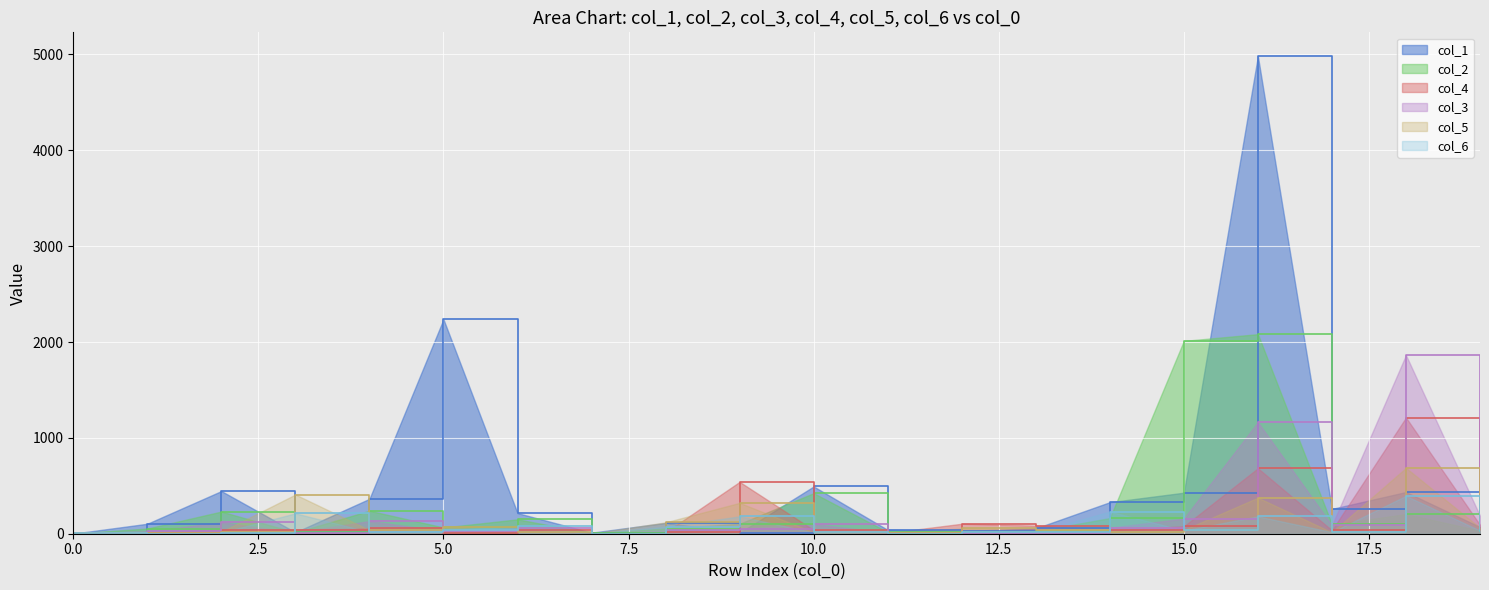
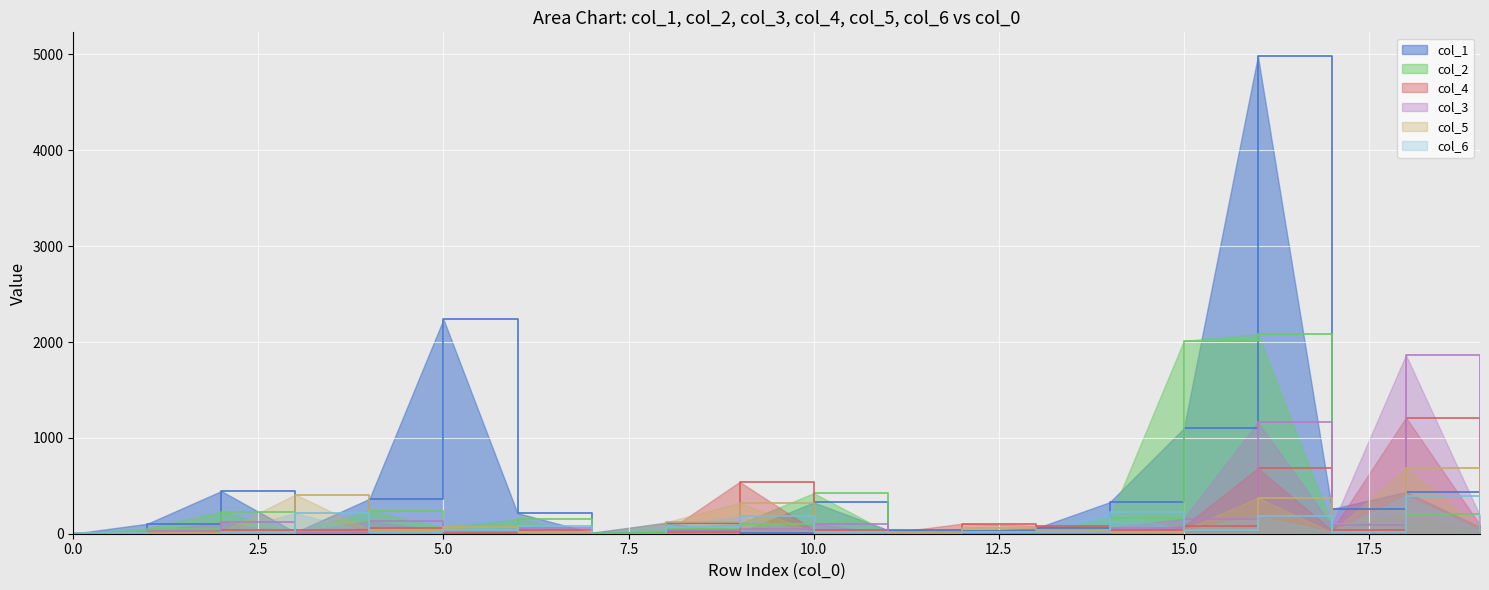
col_1, 10.0: 500 -> 300
col_1, 15.0: 400 -> 1100
